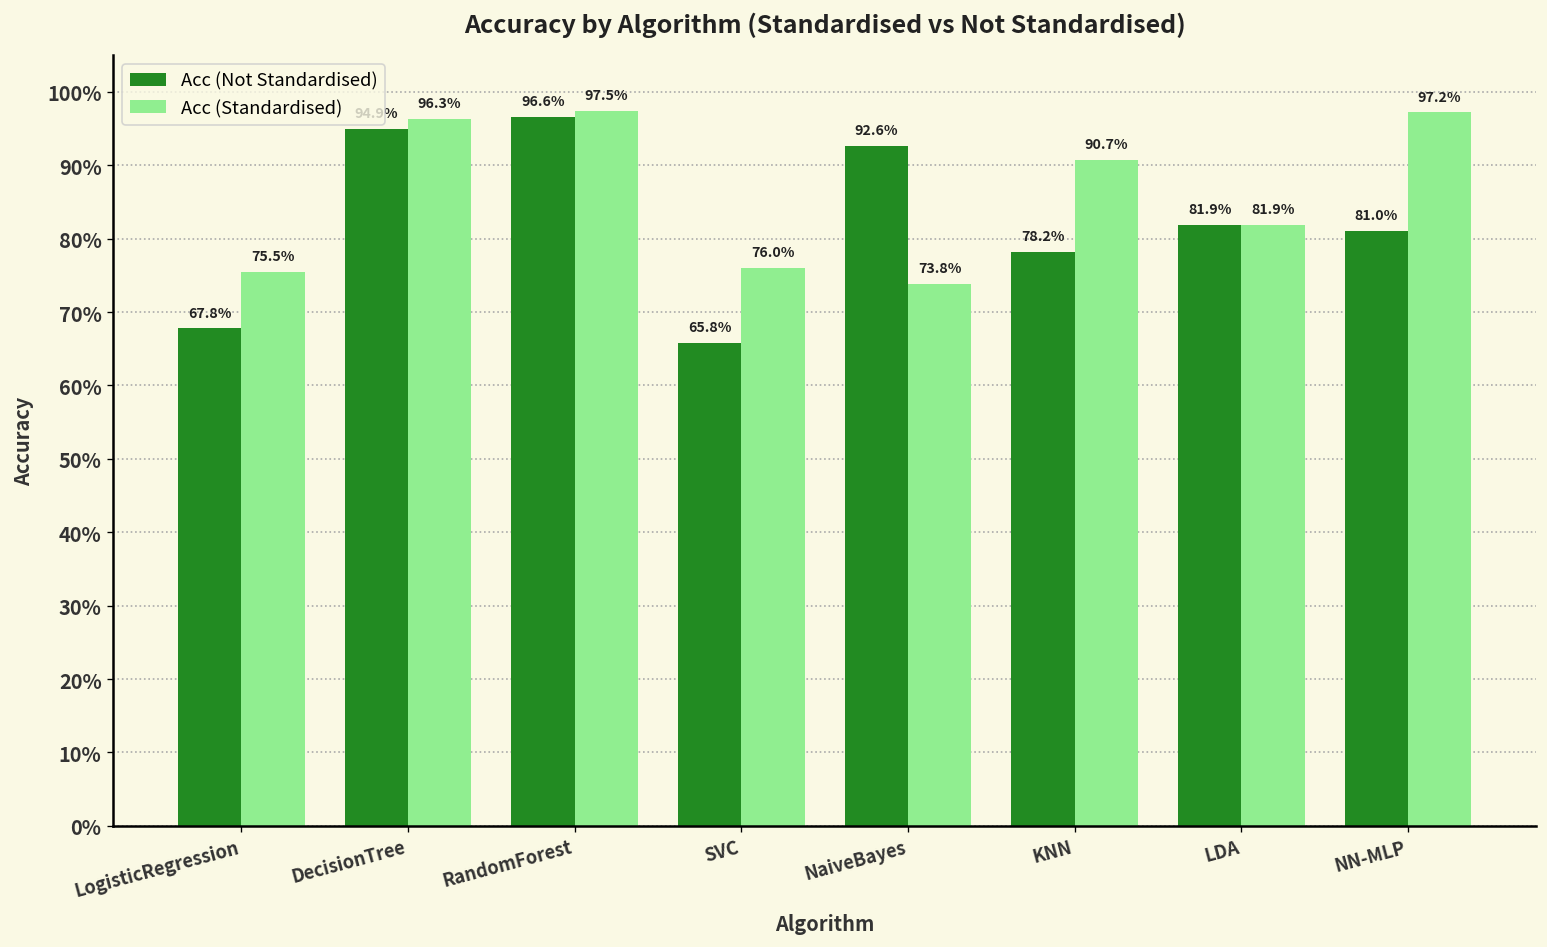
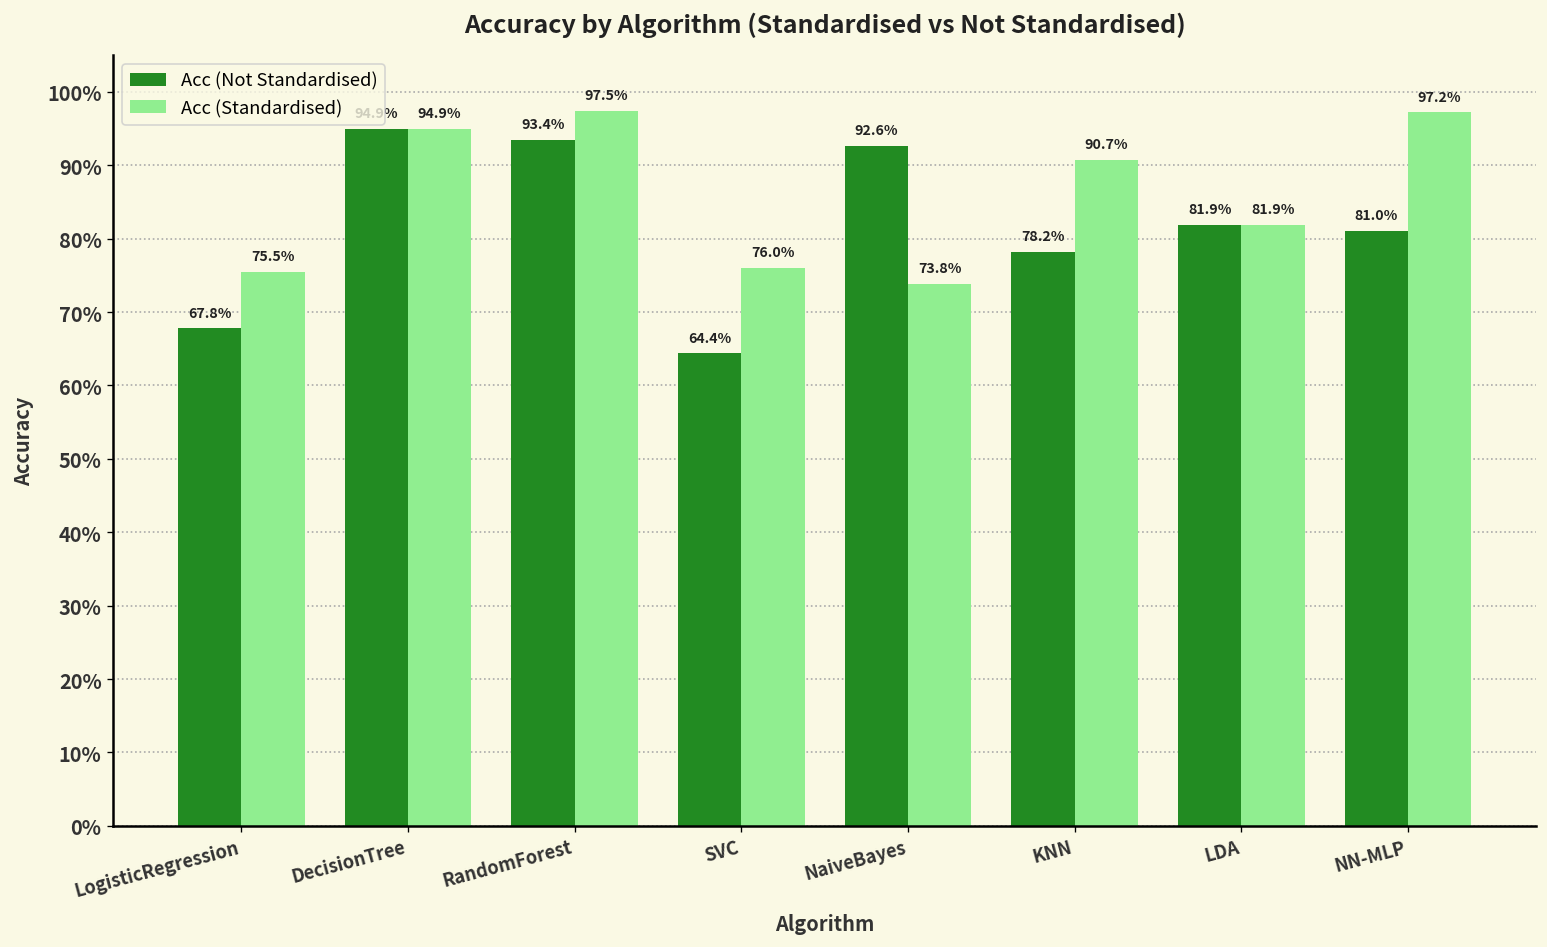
Acc (Standardised), DecisionTree: 96.3% -> 94.9%
Acc (Not Standardised), RandomForest: 96.6% -> 93.4%
Acc (Not Standardised), SVC: 65.8% -> 64.4%
